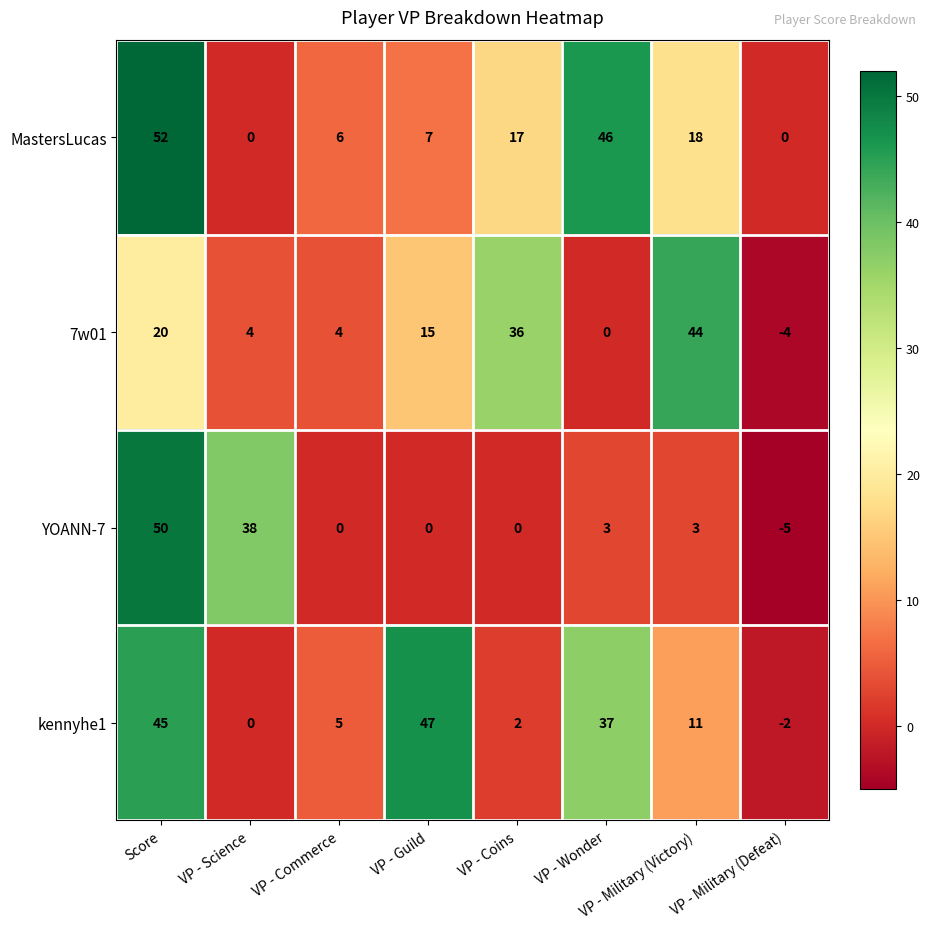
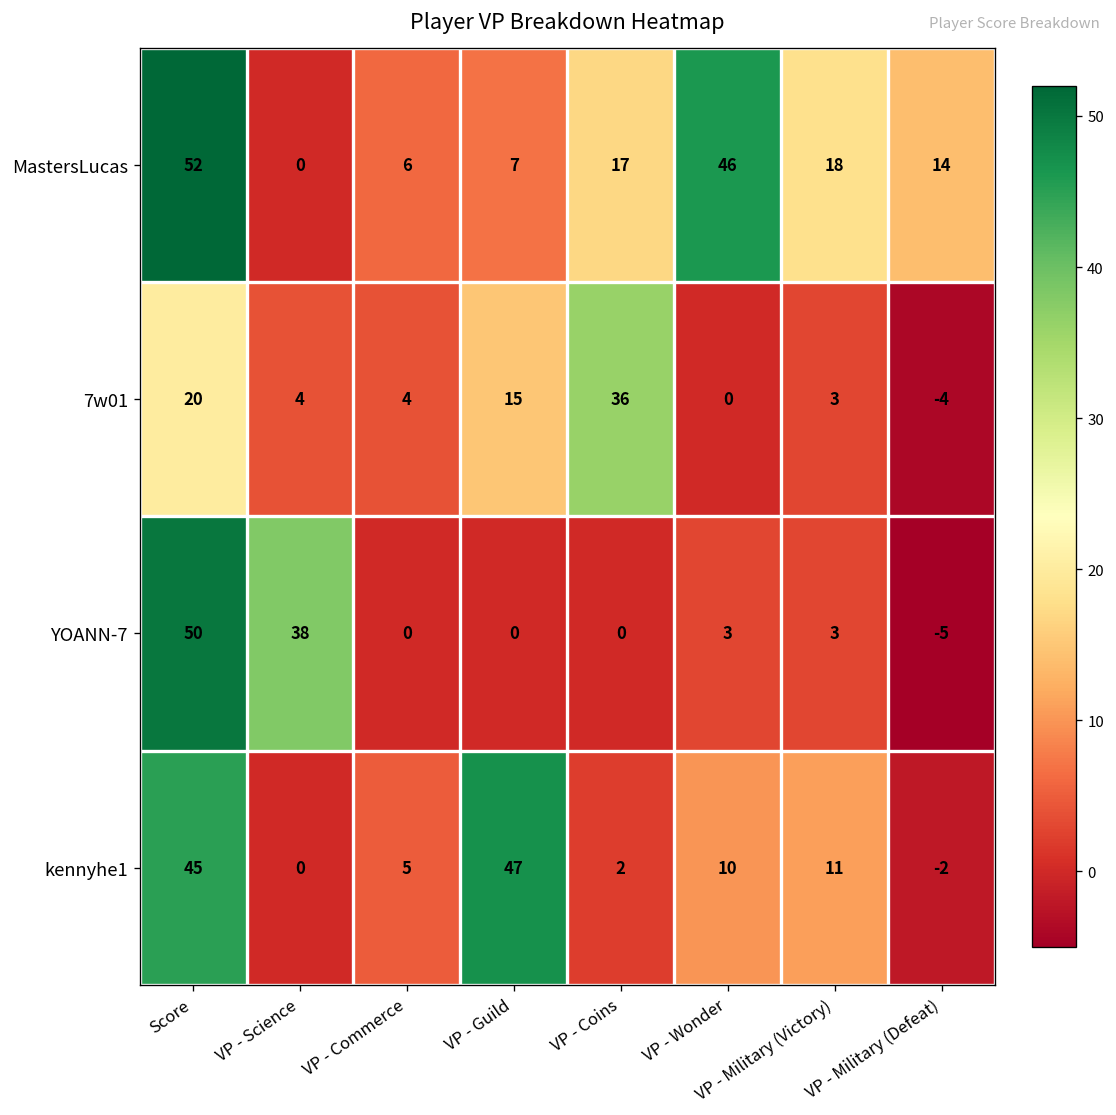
MastersLucas, VP - Military (Defeat): 0 -> 14
7w01, VP - Military (Victory): 44 -> 3
kennyhe1, VP - Wonder: 37 -> 10
